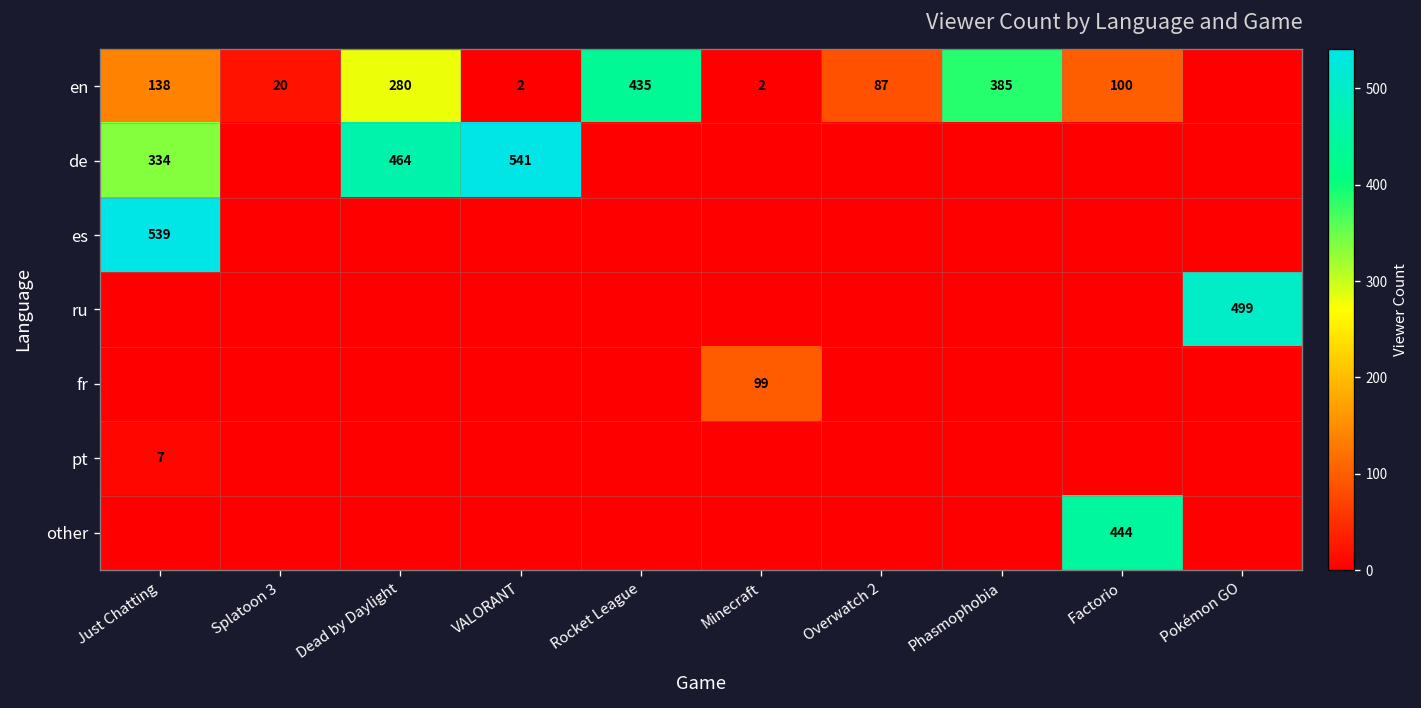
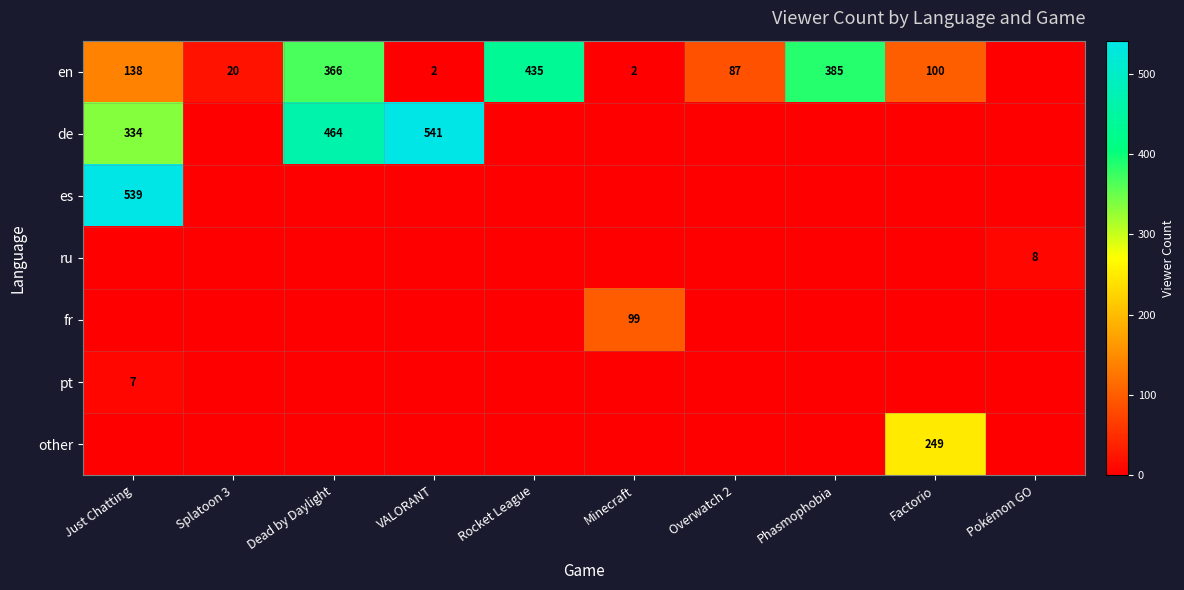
en, Dead by Daylight: 280 -> 366
ru, Pokémon GO: 499 -> 8
other, Factorio: 444 -> 249
